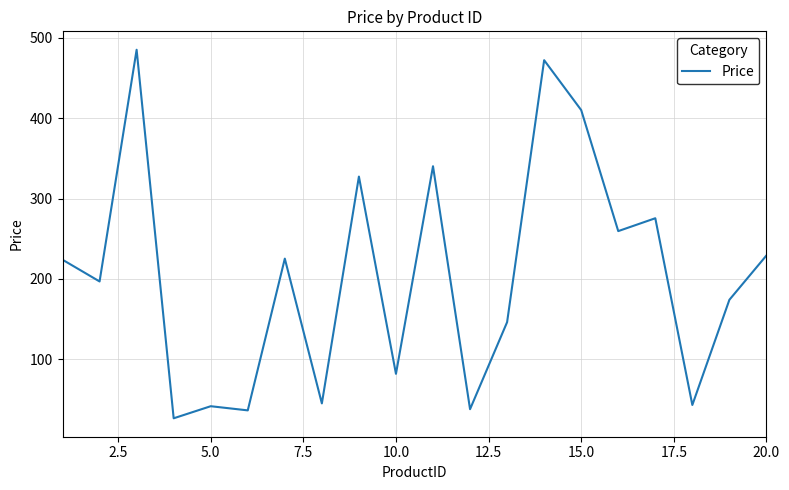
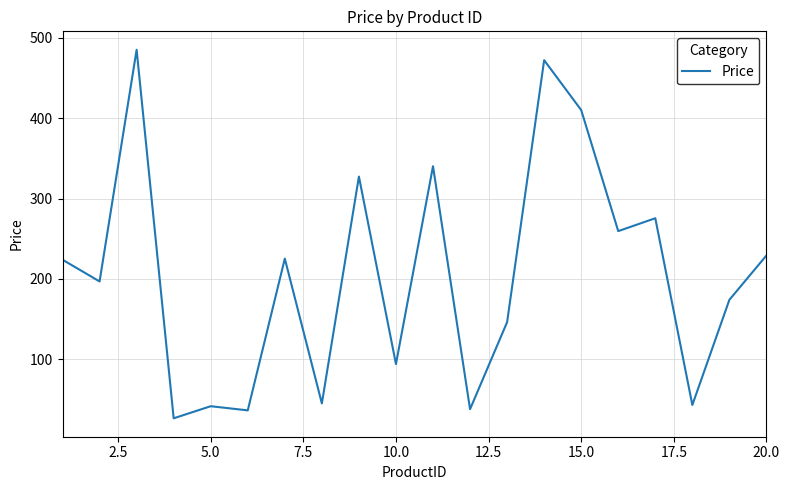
10.0: 80 -> 90
